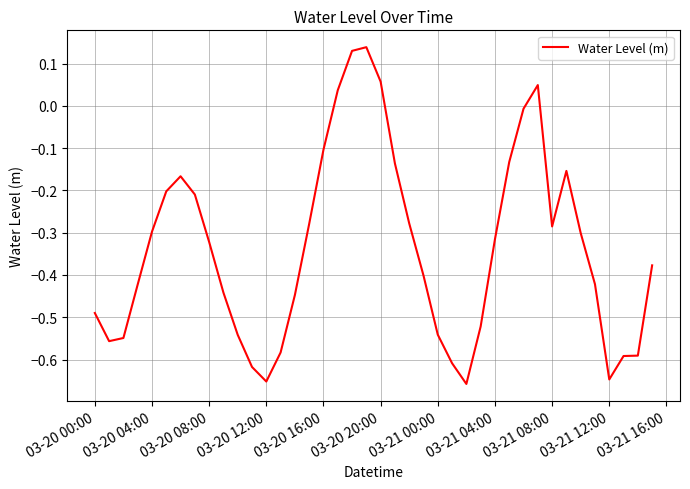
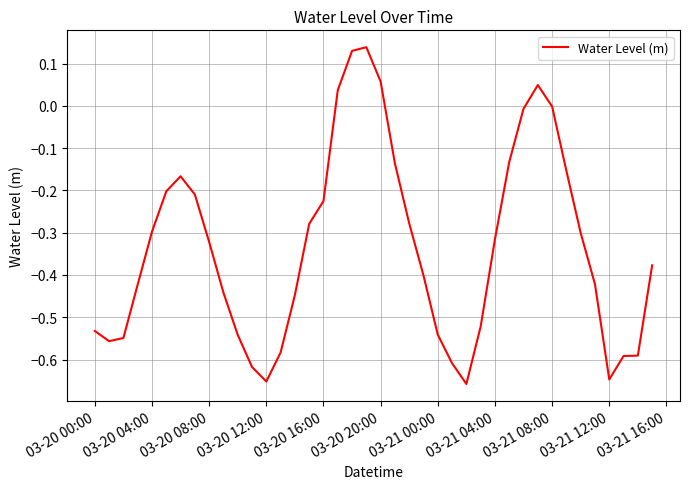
03-20 00:00: -0.49 -> -0.53
03-20 16:00: -0.10 -> -0.23
03-21 08:00: -0.29 -> 0.00
